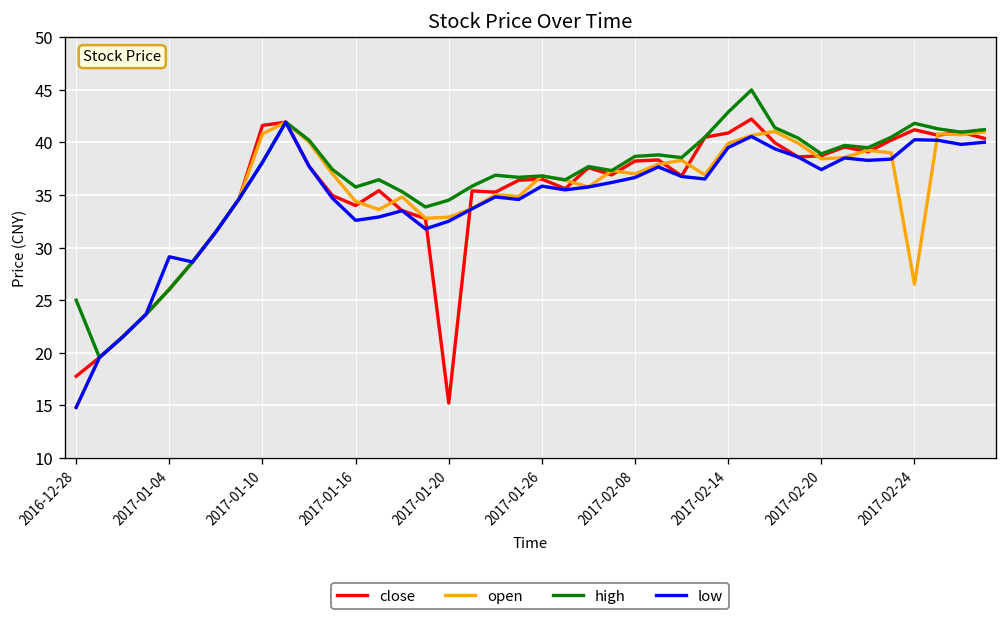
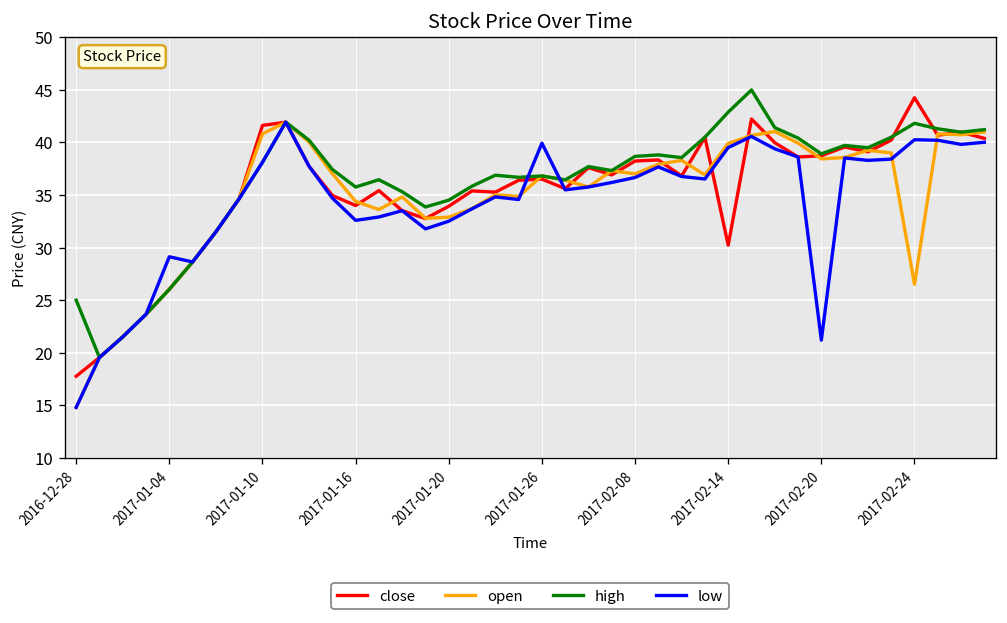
close, 2017-01-20: 15 -> 34
low, 2017-01-26: 36 -> 40
close, 2017-02-14: 41 -> 30
low, 2017-02-20: 37 -> 21
close, 2017-02-24: 41 -> 44
